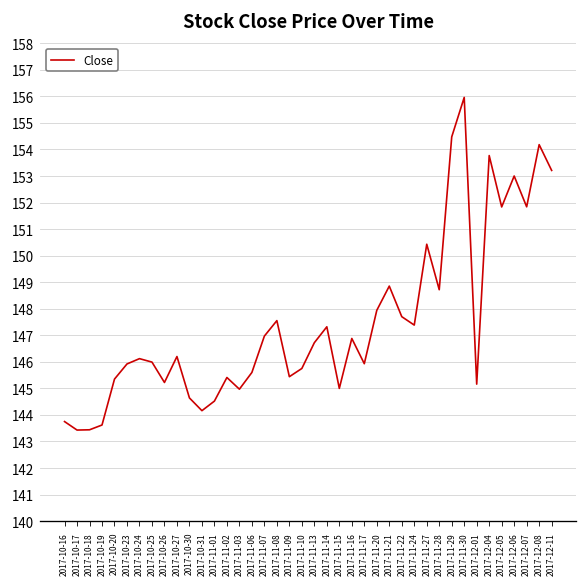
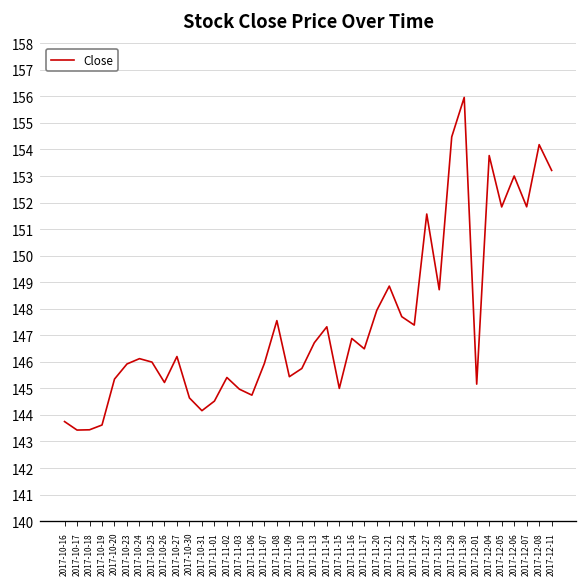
2017-11-06: 145.6 -> 144.7
2017-11-07: 147.0 -> 145.9
2017-11-17: 145.9 -> 146.5
2017-11-27: 150.4 -> 151.6
